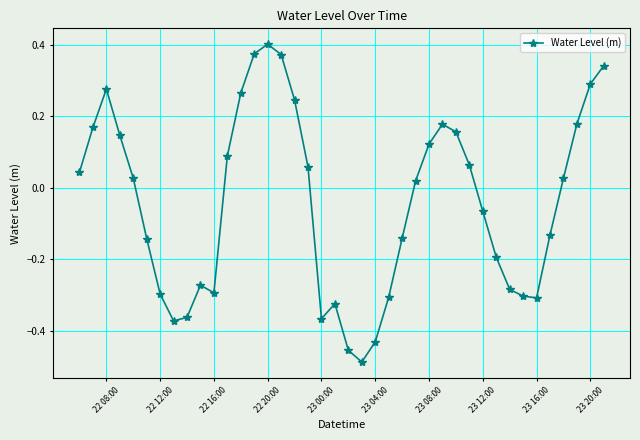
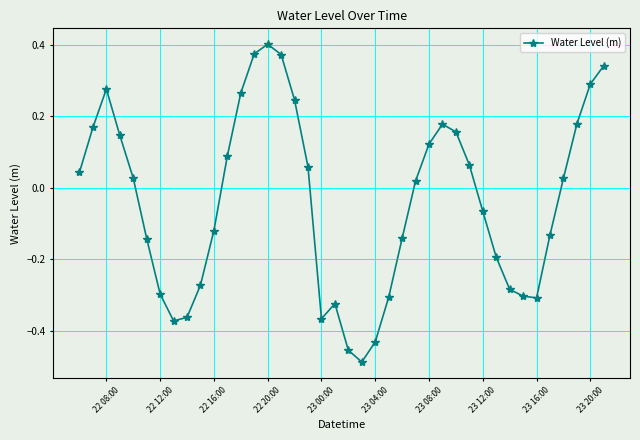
22 16:00: -0.29 -> -0.12
